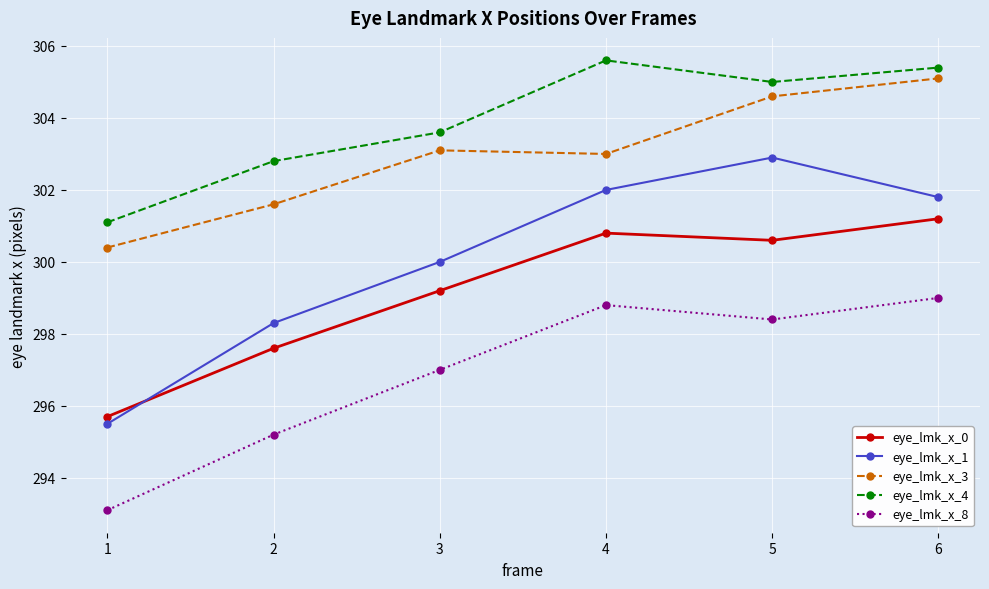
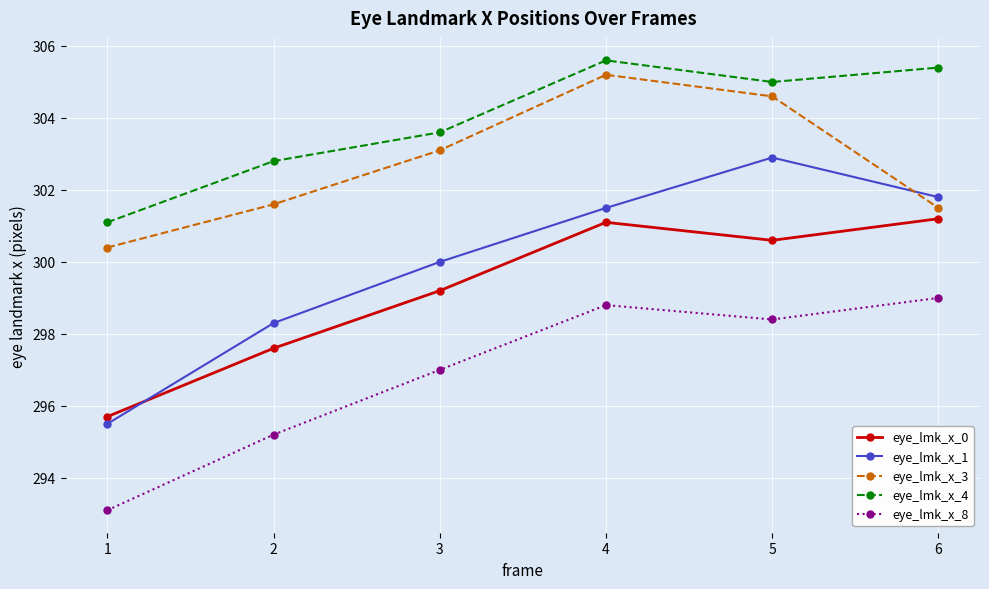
eye_lmk_x_0, 4: 300.8 -> 301.1
eye_lmk_x_1, 4: 302.0 -> 301.5
eye_lmk_x_3, 4: 303.0 -> 305.2
eye_lmk_x_3, 6: 305.1 -> 301.5
